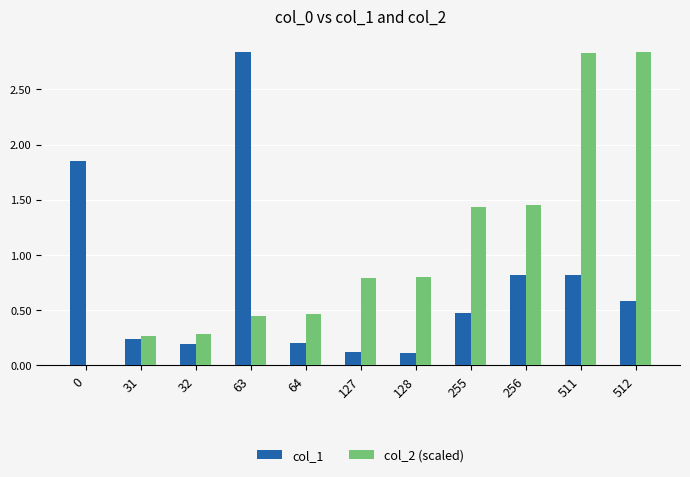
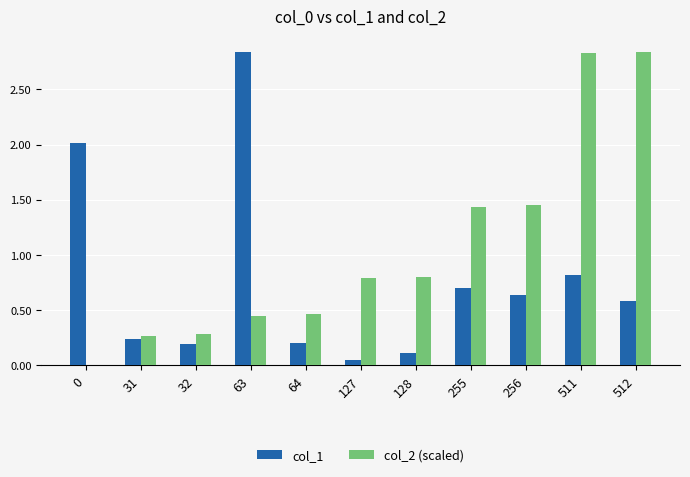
col_1, 0: 1.85 -> 2.02
col_1, 127: 0.12 -> 0.04
col_1, 255: 0.47 -> 0.70
col_1, 256: 0.81 -> 0.64
